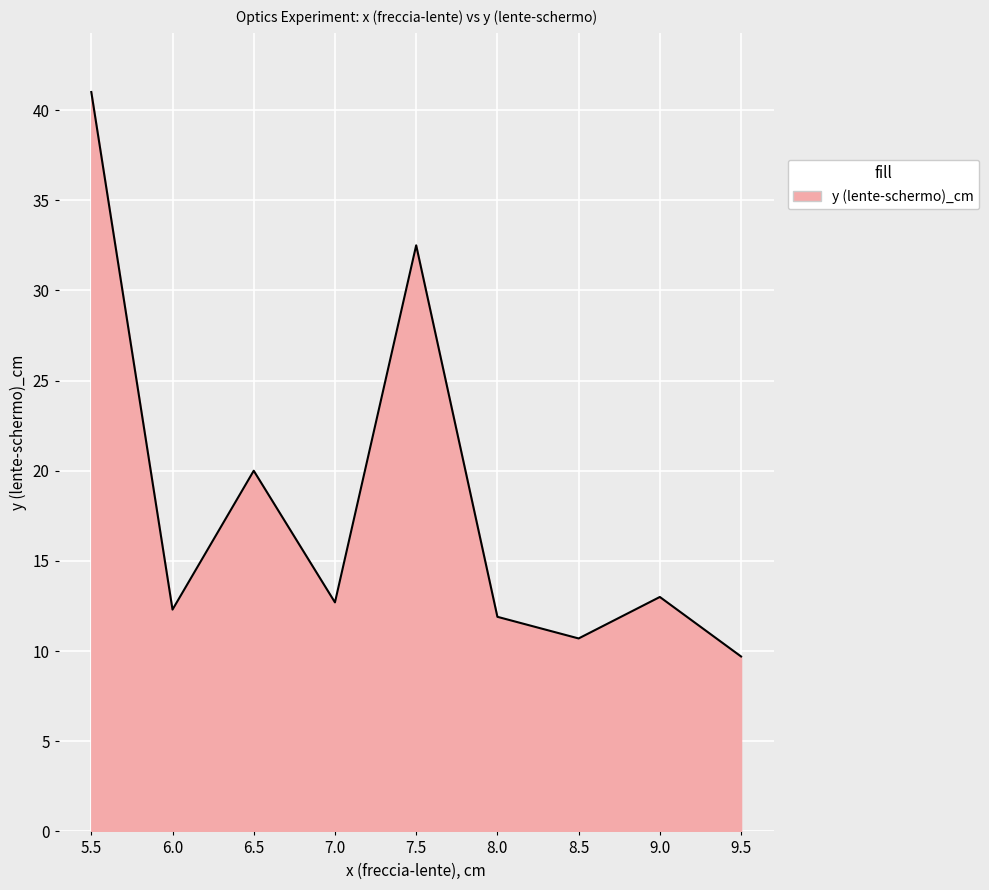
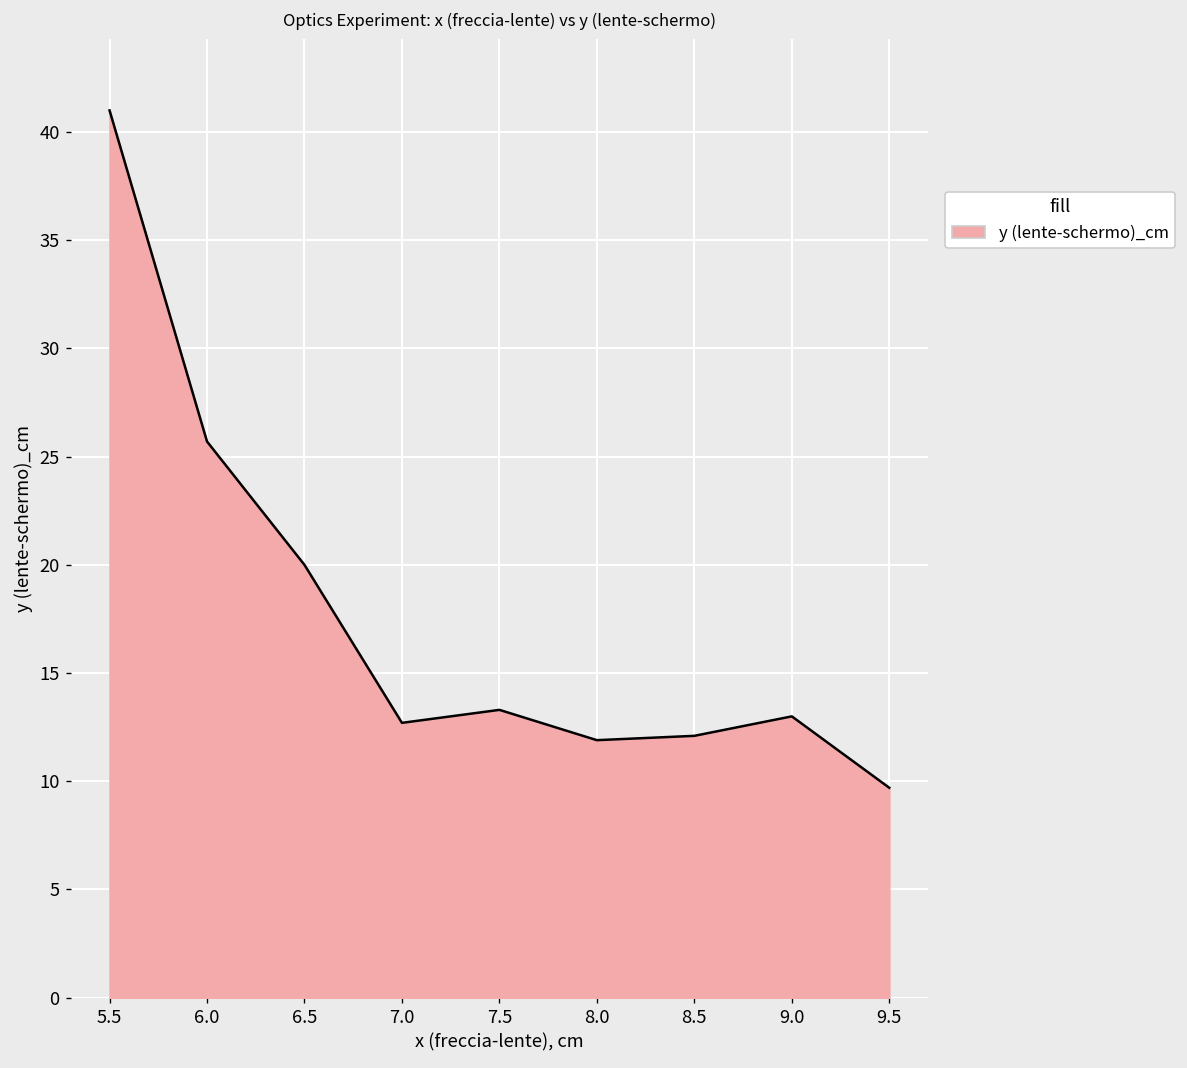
6.0: 12.3 -> 25.7
7.5: 32.5 -> 13.3
8.5: 10.7 -> 12.1
